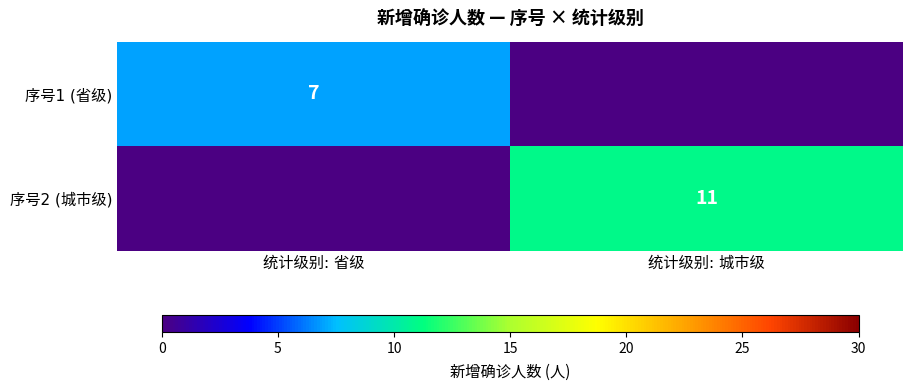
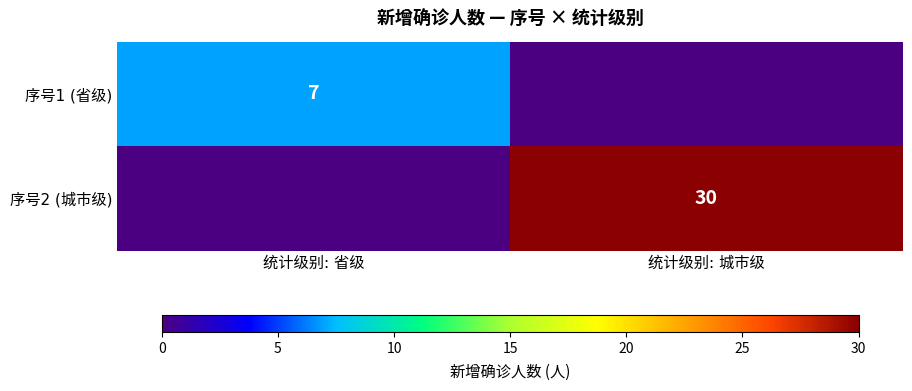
序号2 (城市级), 统计级别: 城市级: 11 -> 30
